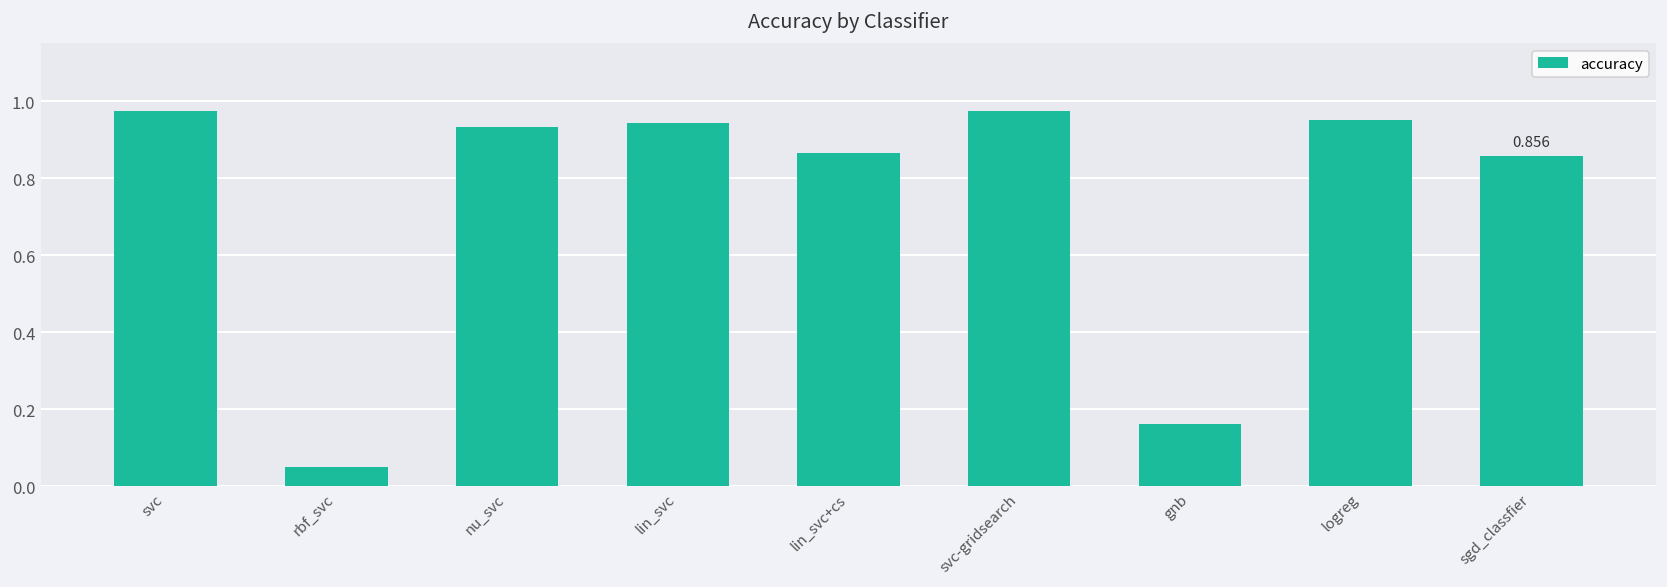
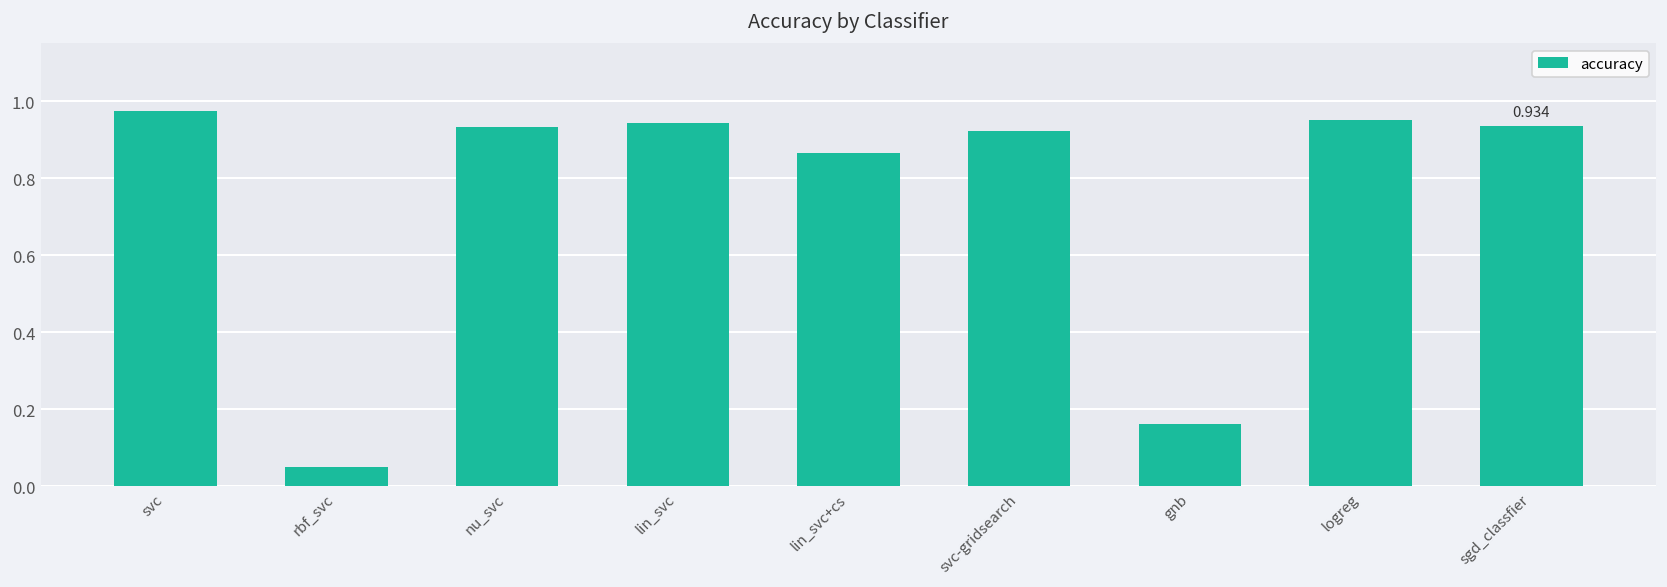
svc-gridsearch: 0.97 -> 0.92
sgd_classfier: 0.856 -> 0.934
